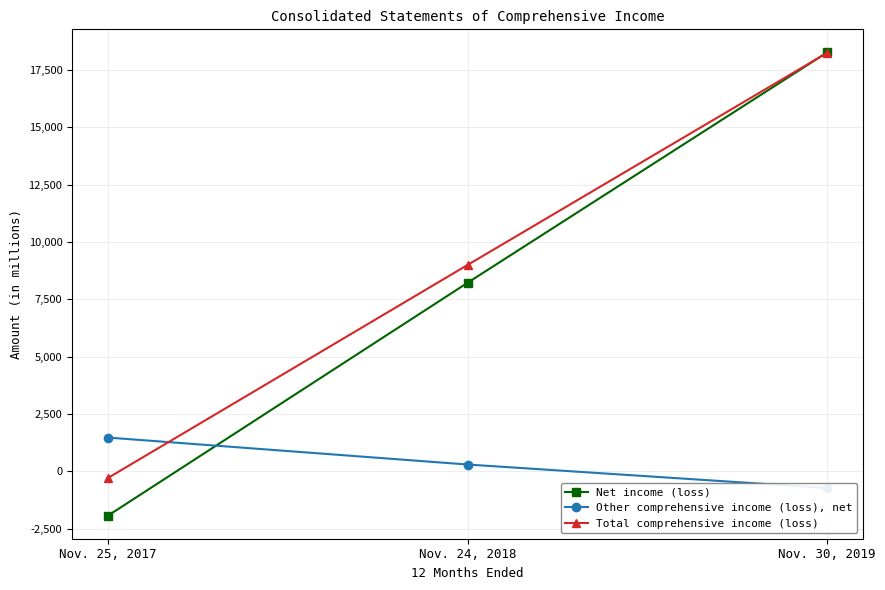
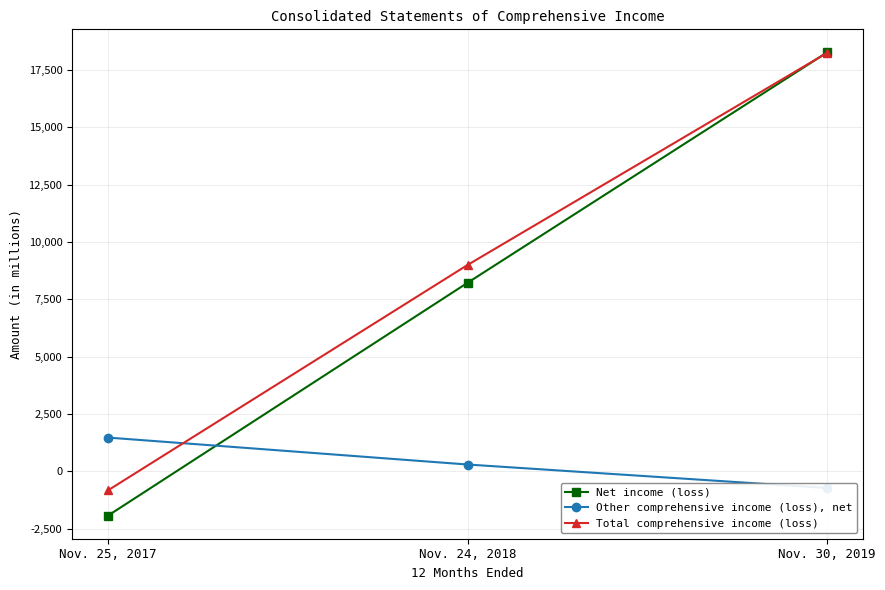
Total comprehensive income (loss), Nov. 25, 2017: -300 -> -800
